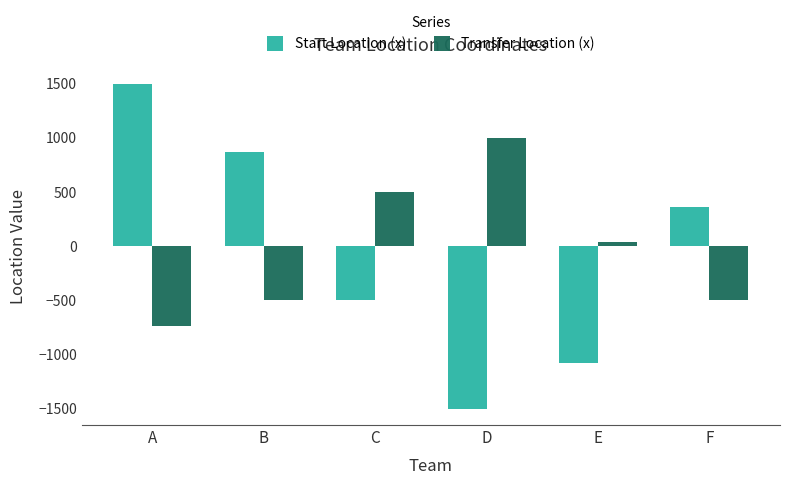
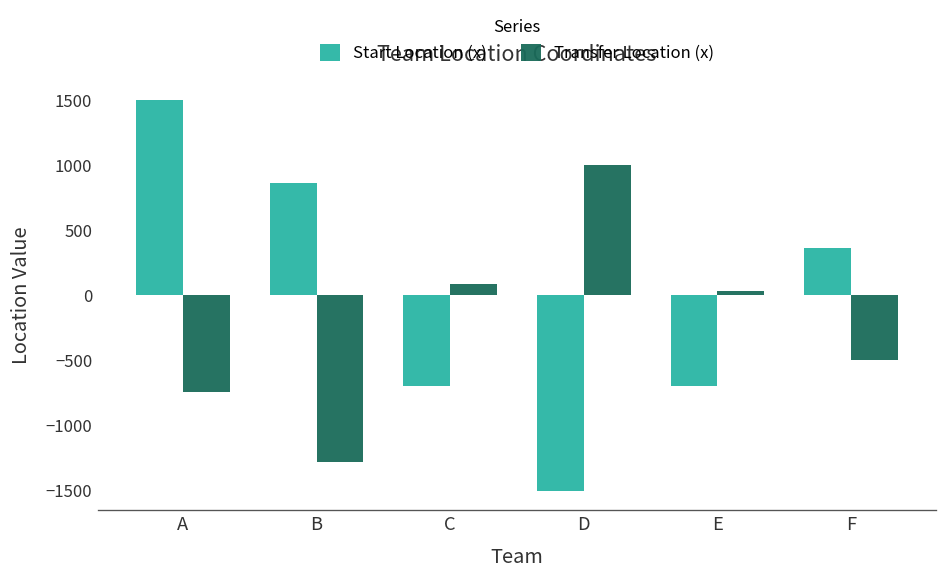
Transfer Location (x), B: -500 -> -1280
Start Location (x), C: -490 -> -700
Transfer Location (x), C: 500 -> 90
Start Location (x), E: -1080 -> -700
